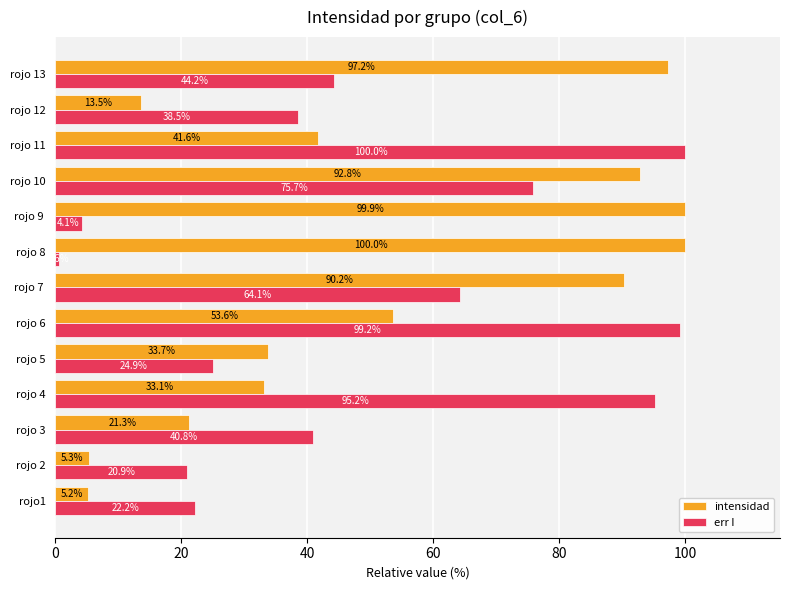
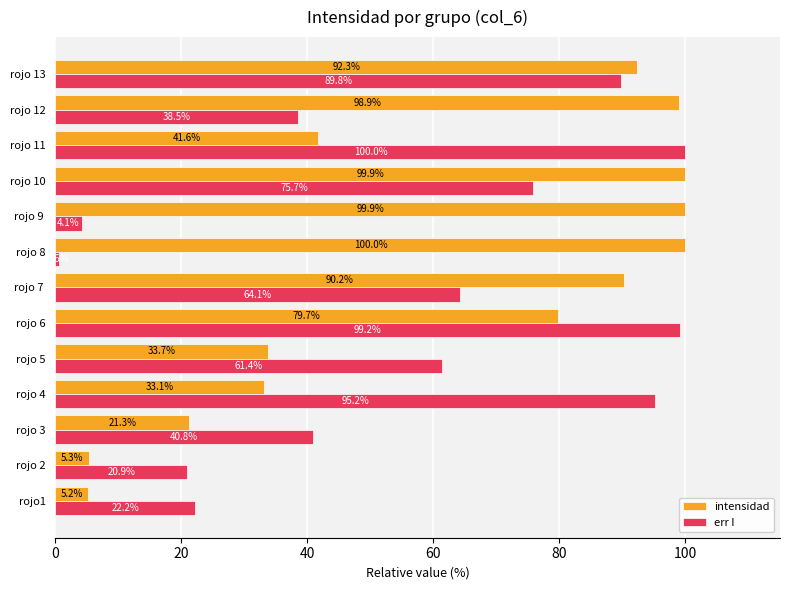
intensidad, rojo 13: 97.2% -> 92.3%
err I, rojo 13: 44.2% -> 89.8%
intensidad, rojo 12: 13.5% -> 98.9%
intensidad, rojo 10: 92.8% -> 99.9%
intensidad, rojo 6: 53.6% -> 79.7%
err I, rojo 5: 24.9% -> 61.4%
